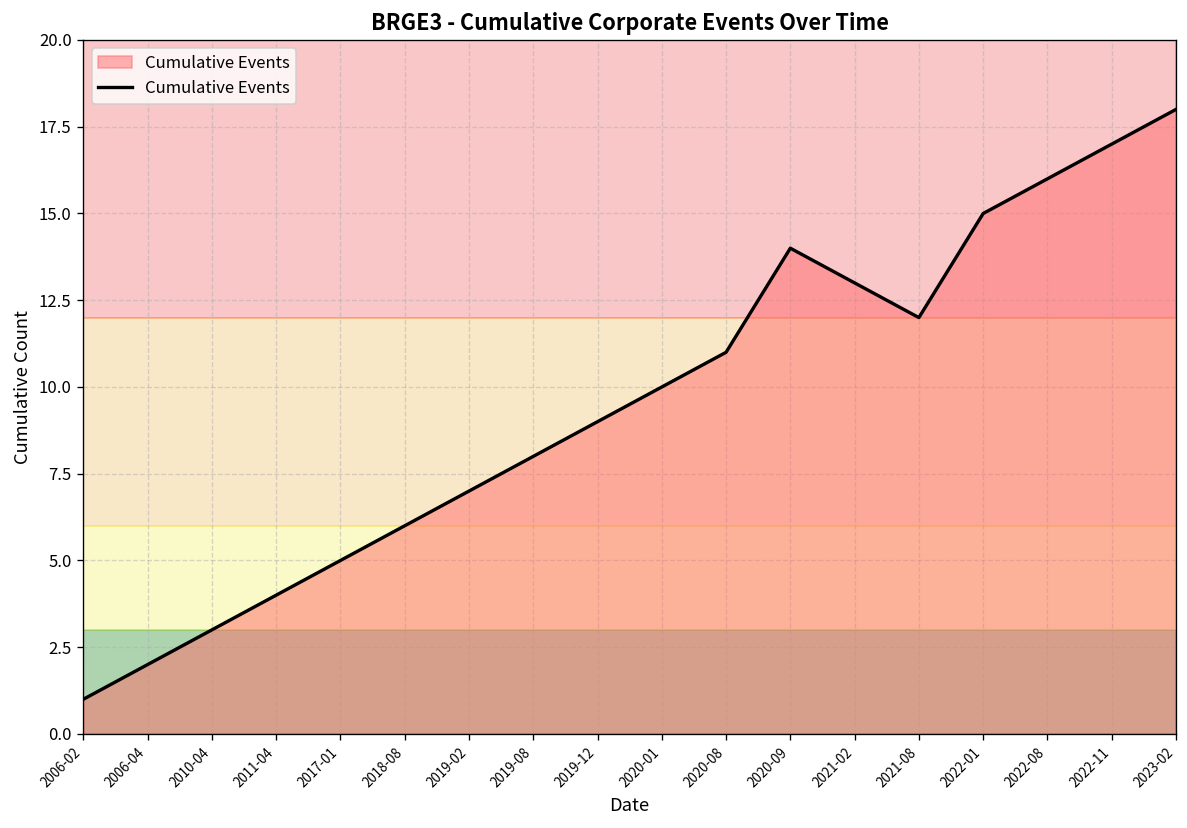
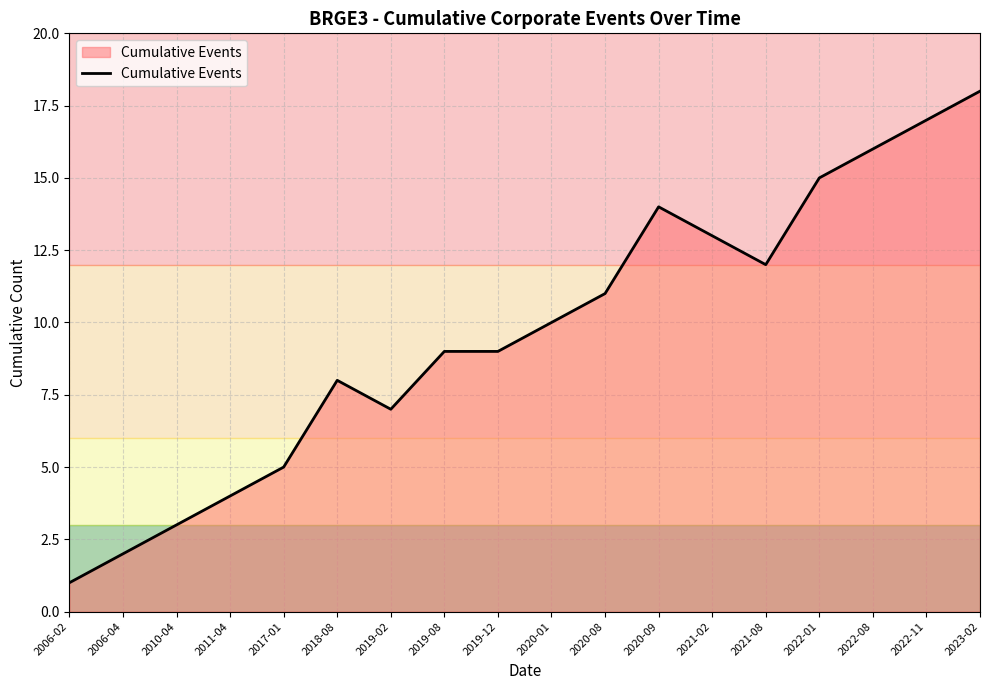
2018-08: 6 -> 8
2019-08: 8 -> 9
